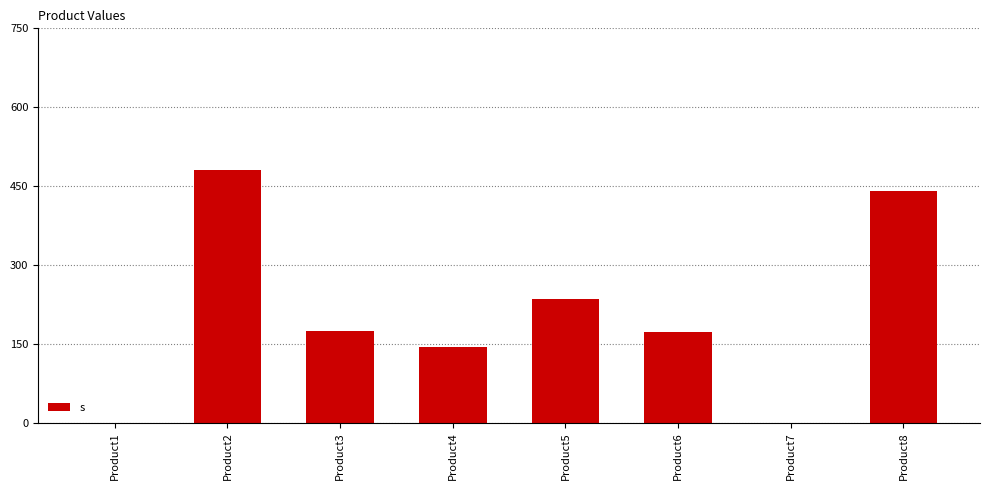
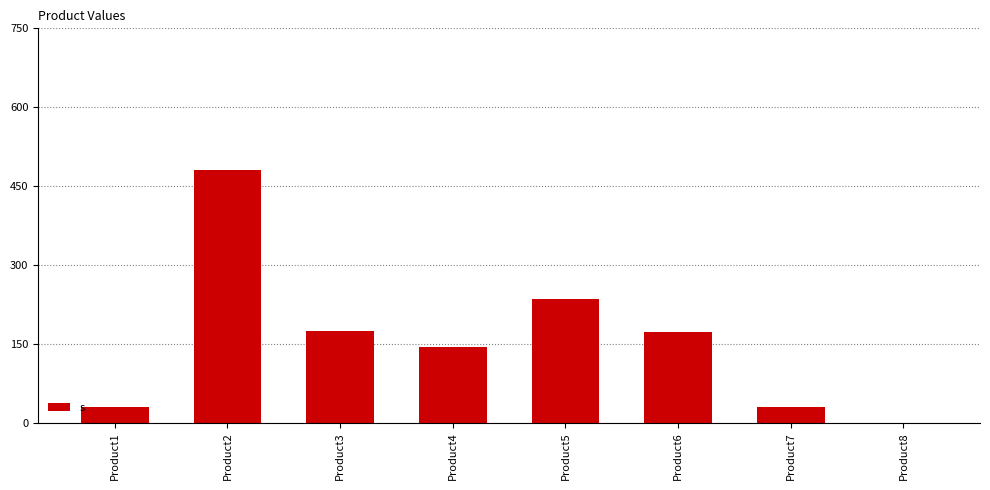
Product1: 0 -> 30
Product7: 0 -> 30
Product8: 440 -> 0
